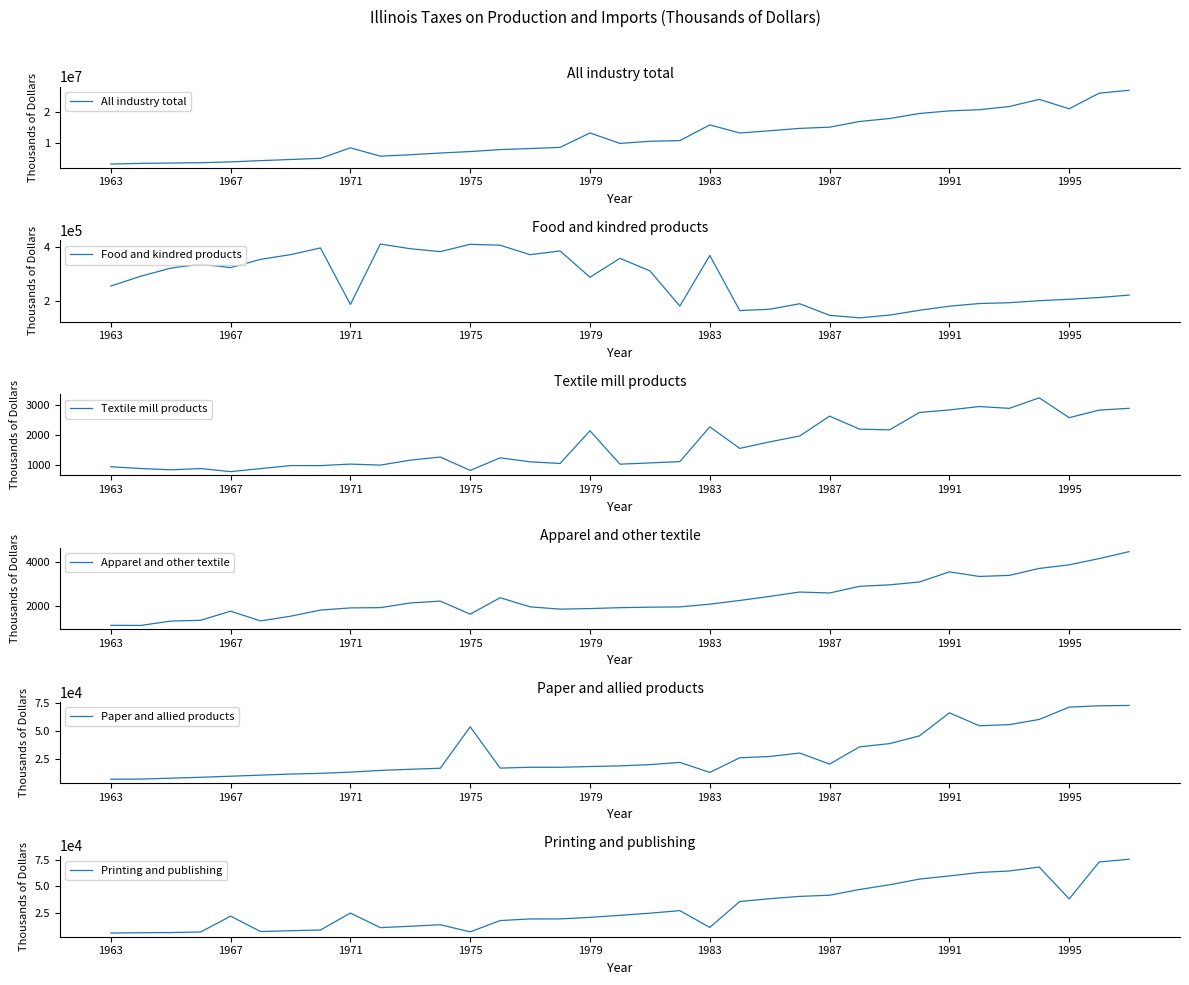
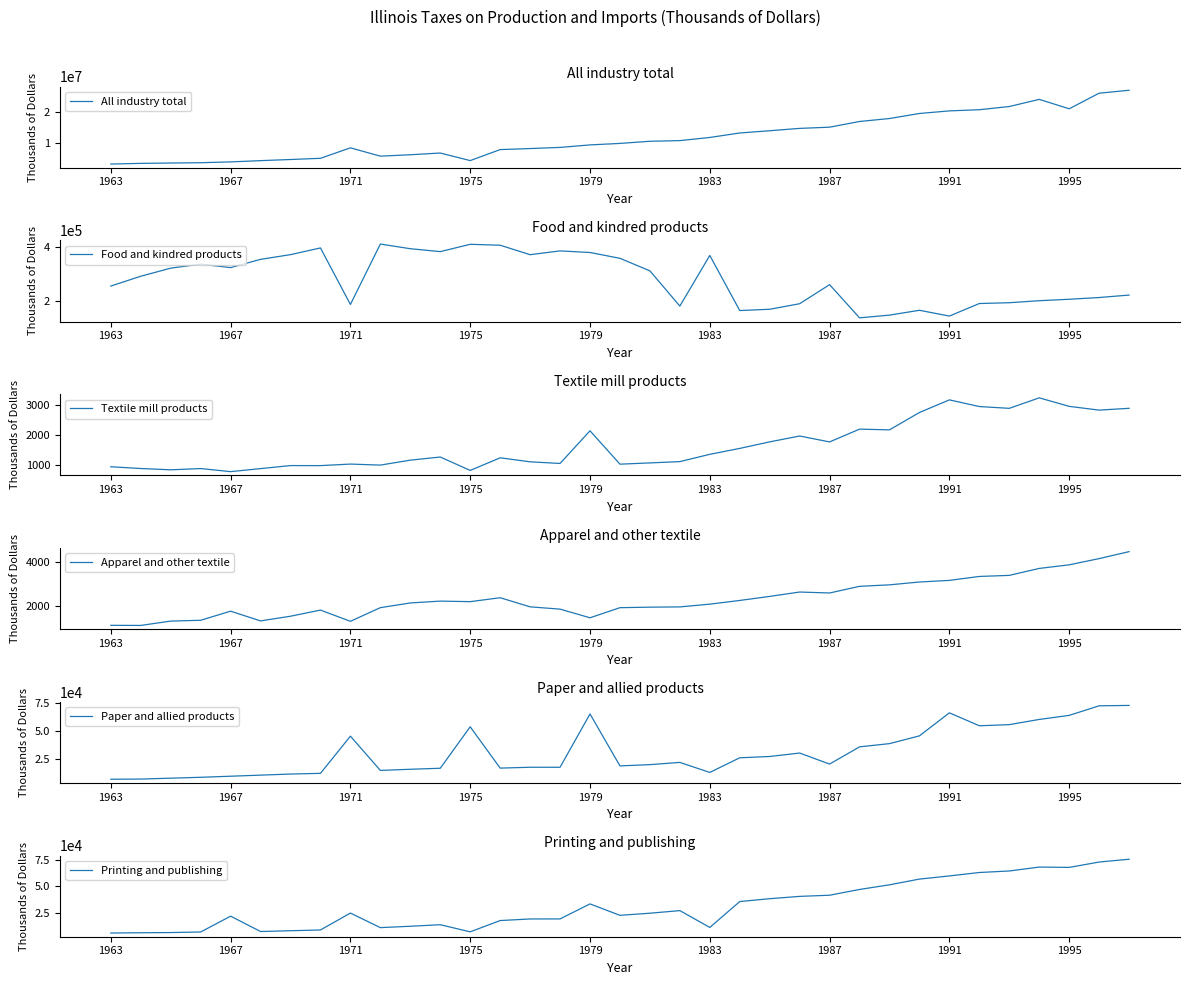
All industry total, 1975: 7000000 -> 4000000
All industry total, 1979: 13000000 -> 9000000
All industry total, 1983: 16000000 -> 12000000
Food and kindred products, 1979: 290000 -> 380000
Food and kindred products, 1987: 140000 -> 260000
Food and kindred products, 1991: 180000 -> 140000
Textile mill products, 1983: 2300 -> 1400
Textile mill products, 1987: 2600 -> 1800
Textile mill products, 1991: 2800 -> 3200
Textile mill products, 1995: 2600 -> 2900
Apparel and other textile, 1971: 1900 -> 1300
Apparel and other textile, 1975: 1600 -> 2200
Apparel and other textile, 1979: 1900 -> 1500
Apparel and other textile, 1991: 3500 -> 3100
Paper and allied products, 1971: 13000 -> 45000
Paper and allied products, 1979: 18000 -> 65000
Paper and allied products, 1995: 71000 -> 64000
Printing and publishing, 1979: 20000 -> 33000
Printing and publishing, 1995: 38000 -> 68000
